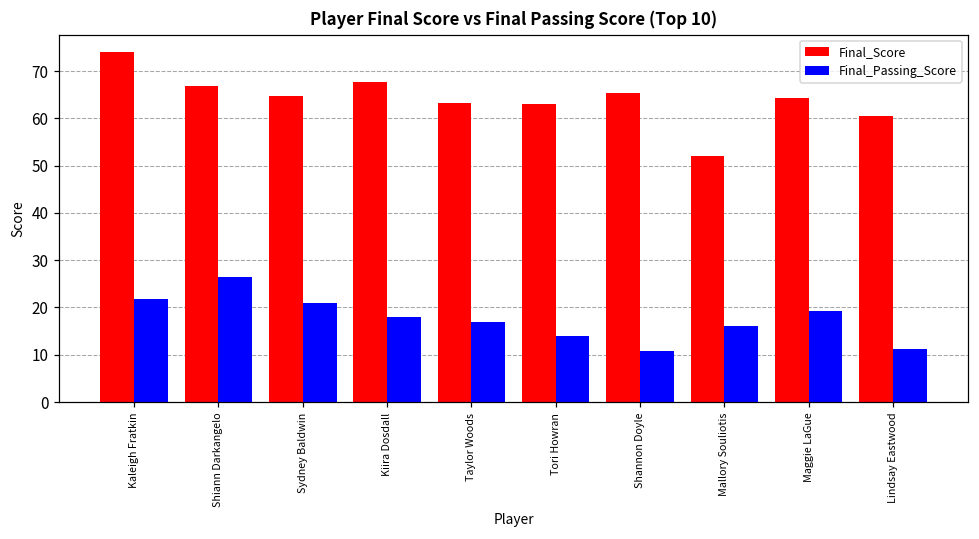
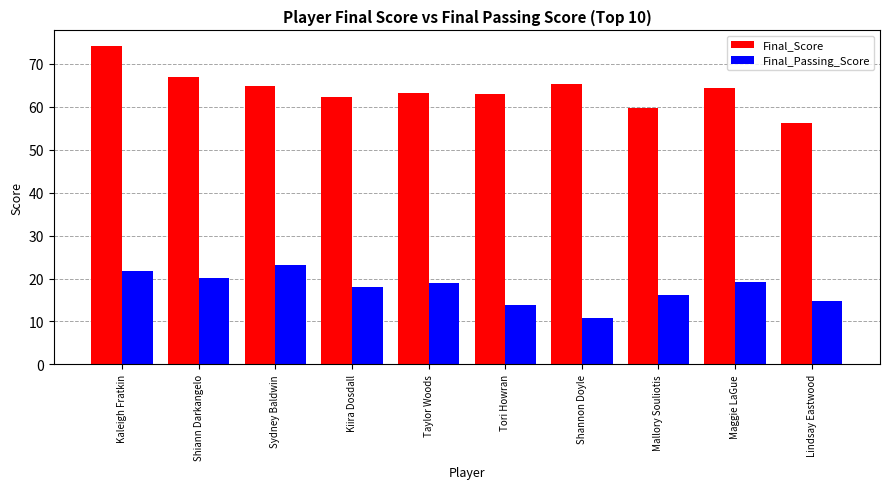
Final_Passing_Score, Shiann Darkangelo: 26 -> 20
Final_Passing_Score, Sydney Baldwin: 21 -> 23
Final_Score, Kiira Dosdall: 68 -> 62
Final_Passing_Score, Taylor Woods: 17 -> 19
Final_Score, Mallory Souliotis: 52 -> 60
Final_Score, Lindsay Eastwood: 61 -> 56
Final_Passing_Score, Lindsay Eastwood: 11 -> 15
